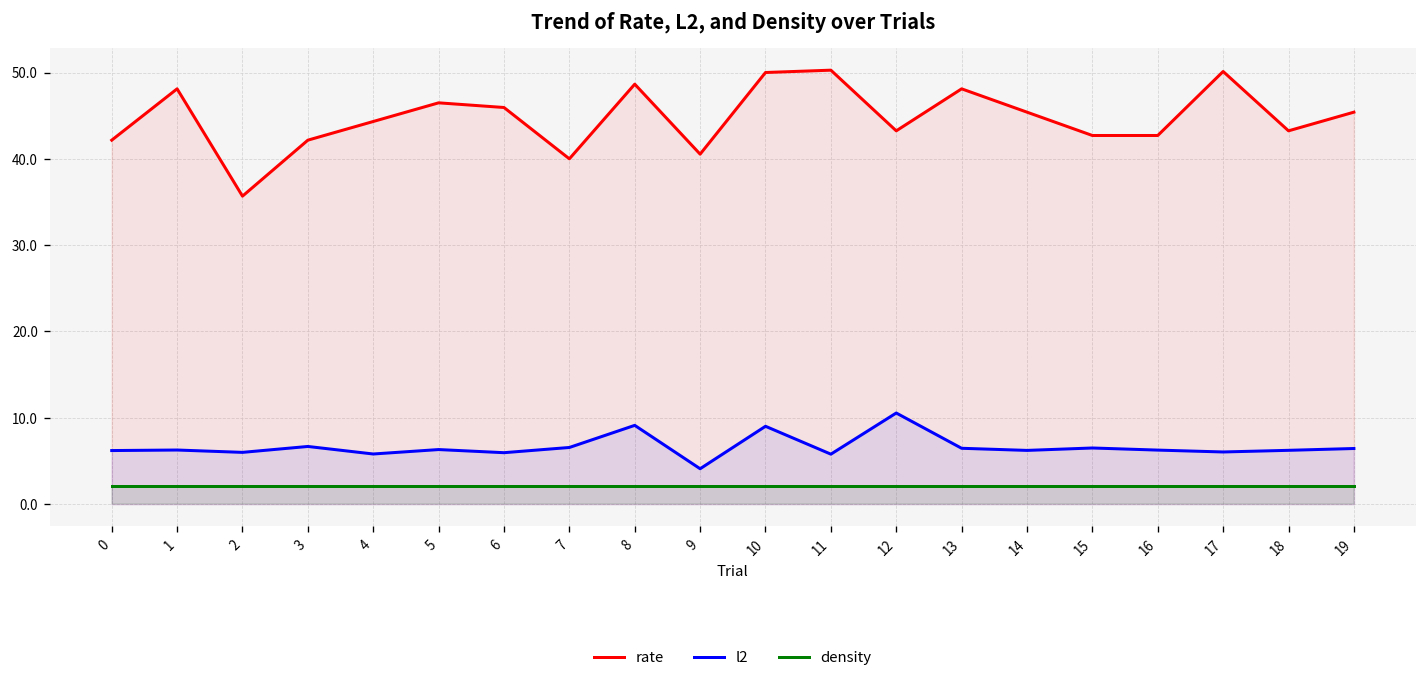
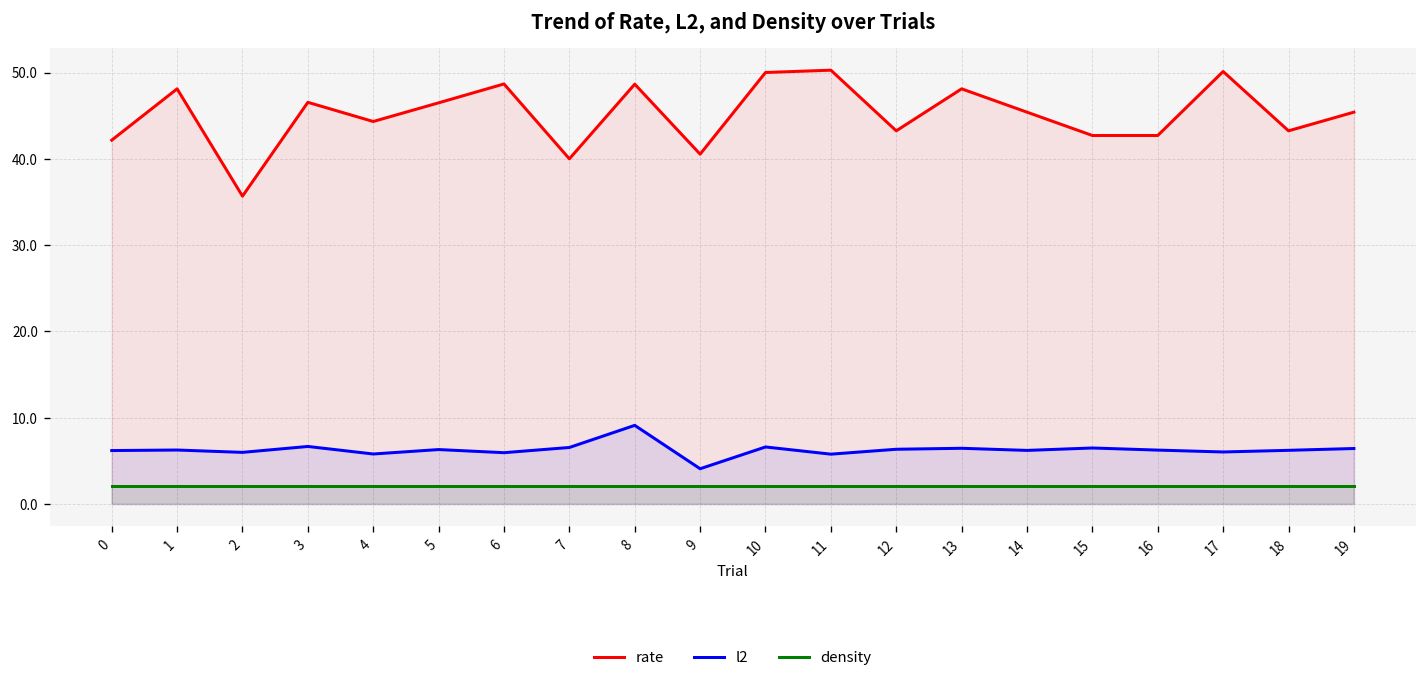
rate, 3: 42 -> 47
rate, 6: 46 -> 49
l2, 10: 9 -> 7
l2, 12: 11 -> 6
